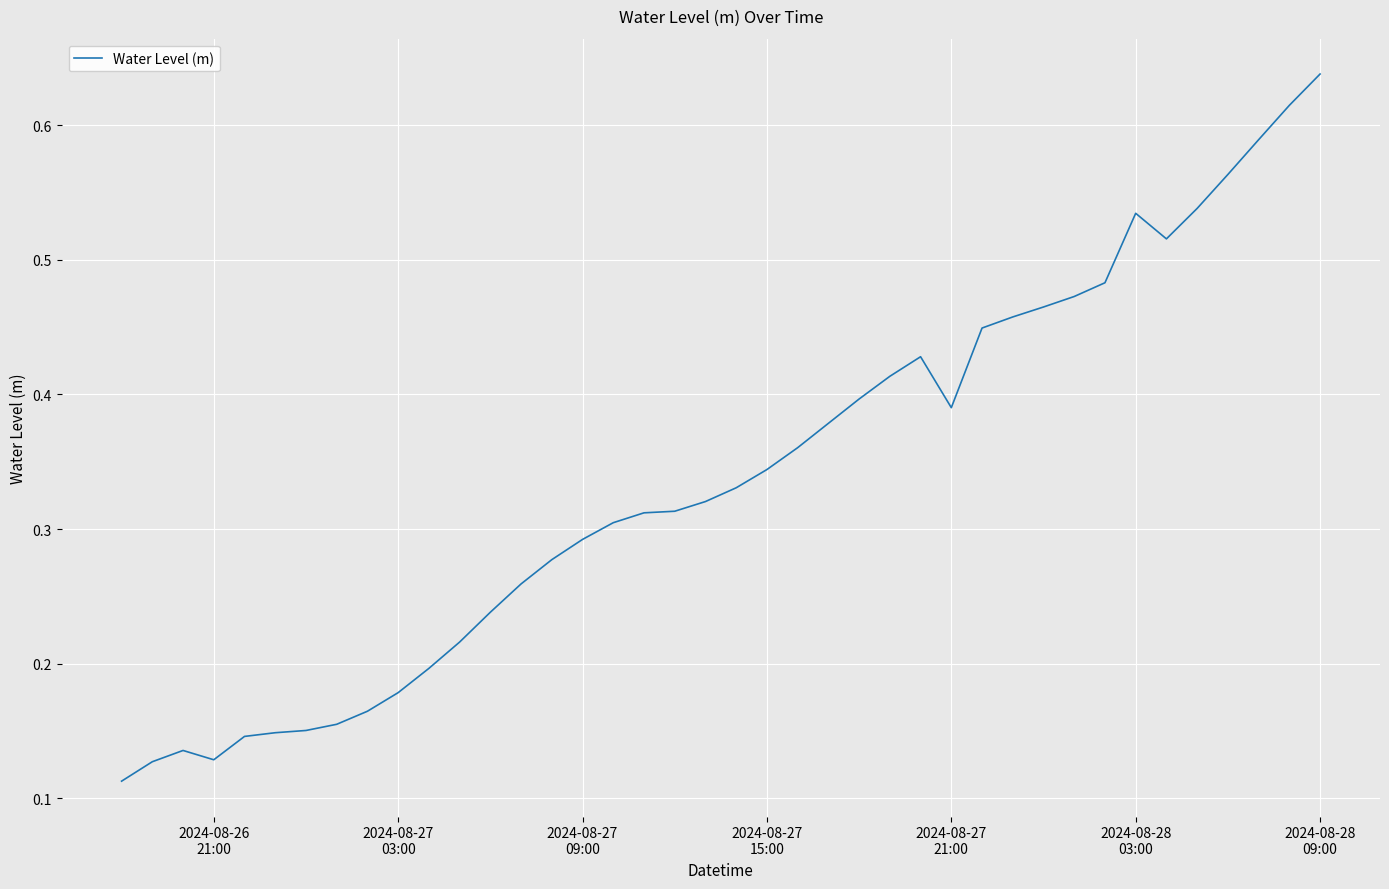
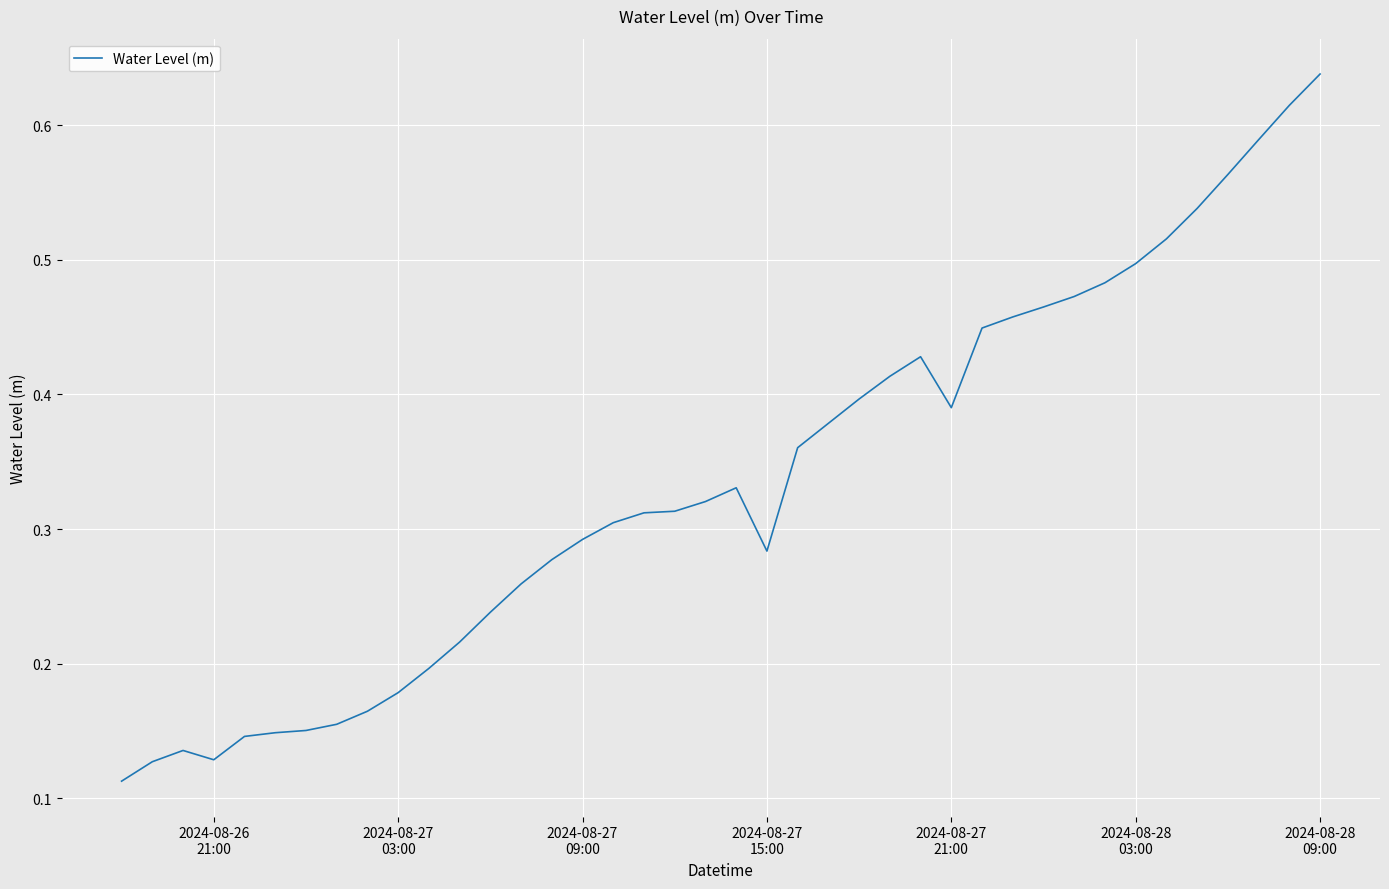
2024-08-27 15:00: 0.344 -> 0.284
2024-08-28 03:00: 0.535 -> 0.497
